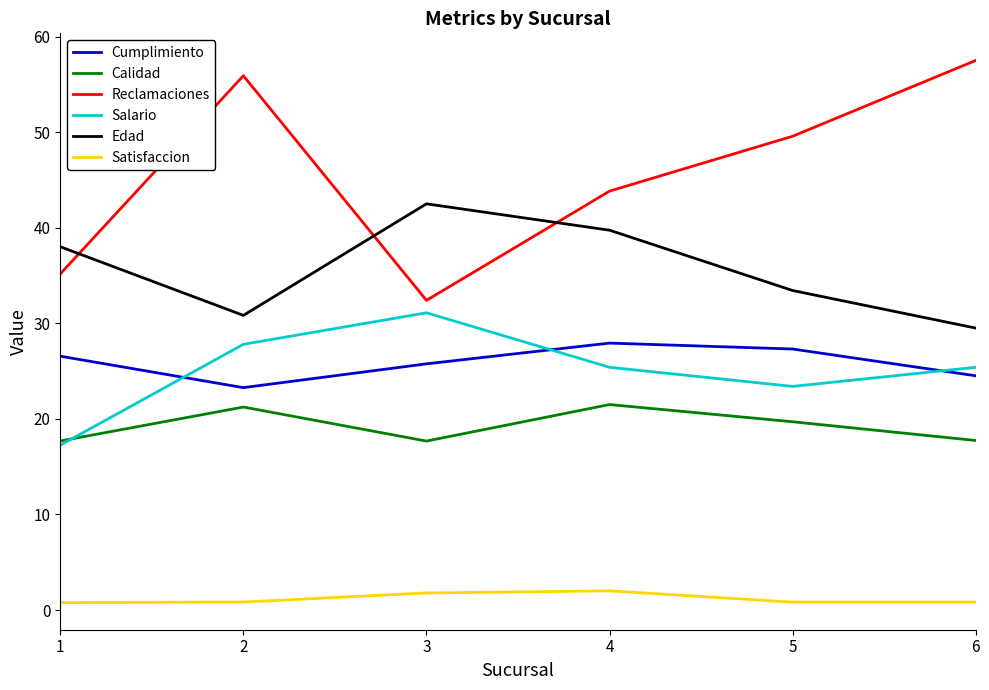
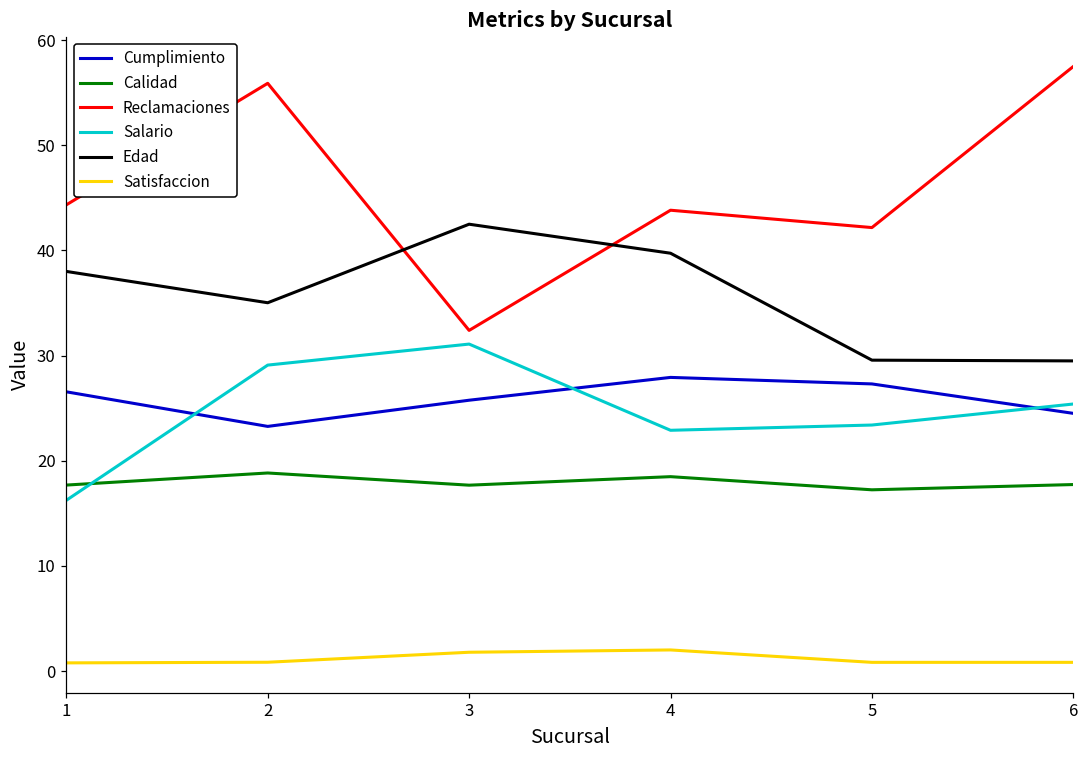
Reclamaciones, 1: 35 -> 44
Salario, 1: 17 -> 16
Calidad, 2: 21 -> 19
Salario, 2: 28 -> 29
Edad, 2: 31 -> 35
Calidad, 4: 22 -> 18
Salario, 4: 25 -> 23
Calidad, 5: 20 -> 17
Reclamaciones, 5: 50 -> 42
Edad, 5: 33 -> 30
